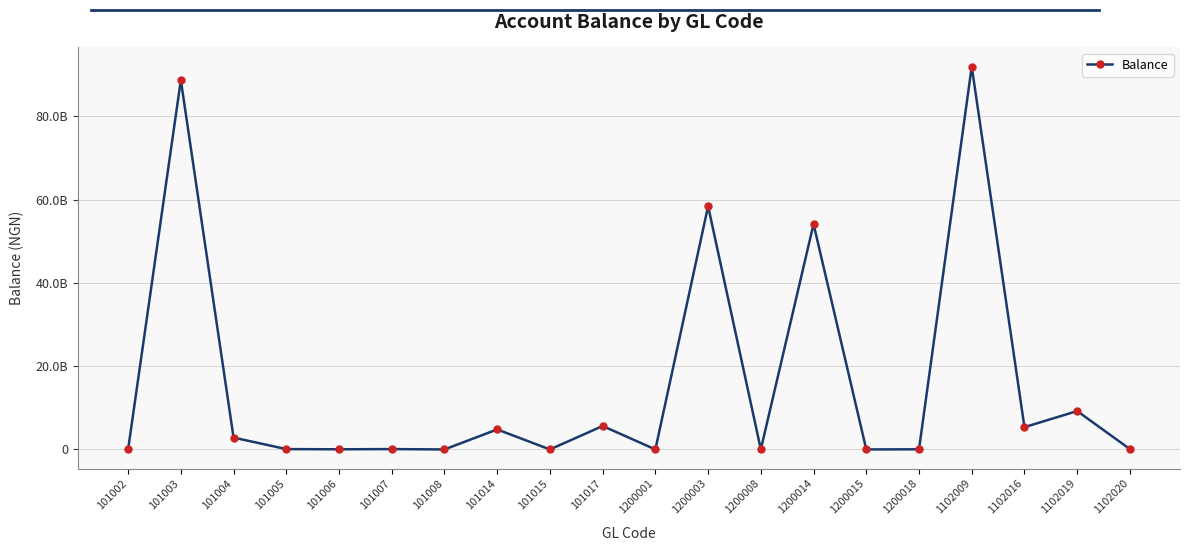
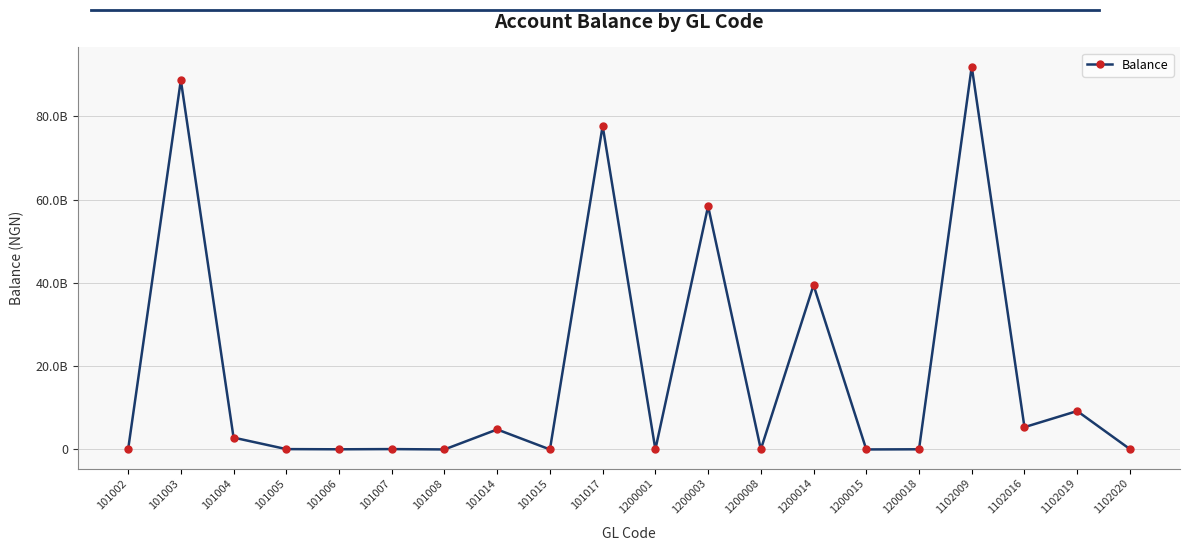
101017: 6000000000 -> 78000000000
1200014: 54000000000 -> 39000000000
